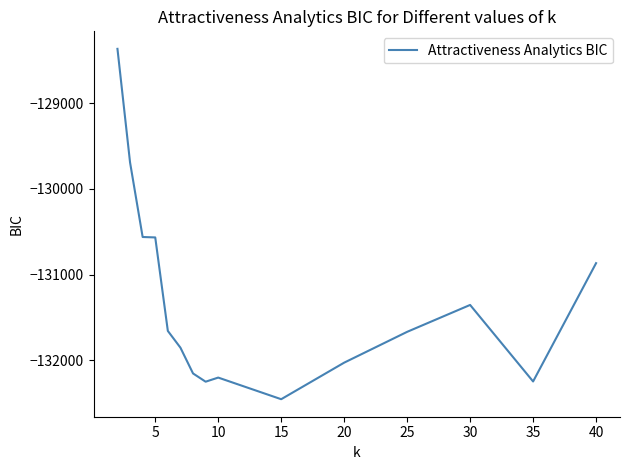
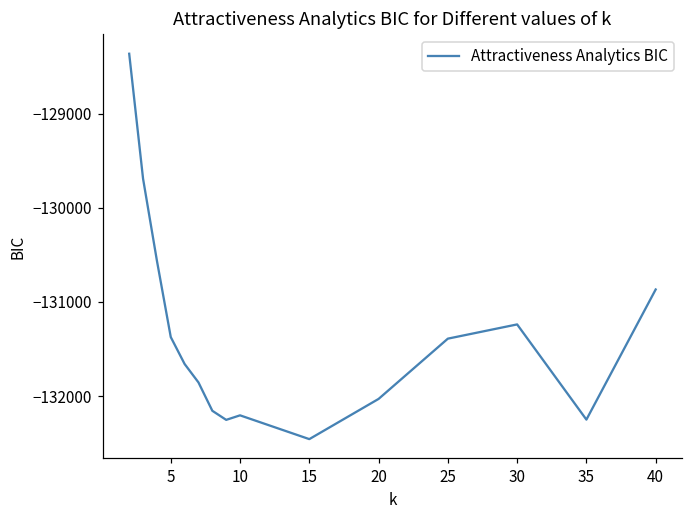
5: -130600 -> -131400
25: -131700 -> -131400
30: -131400 -> -131200
